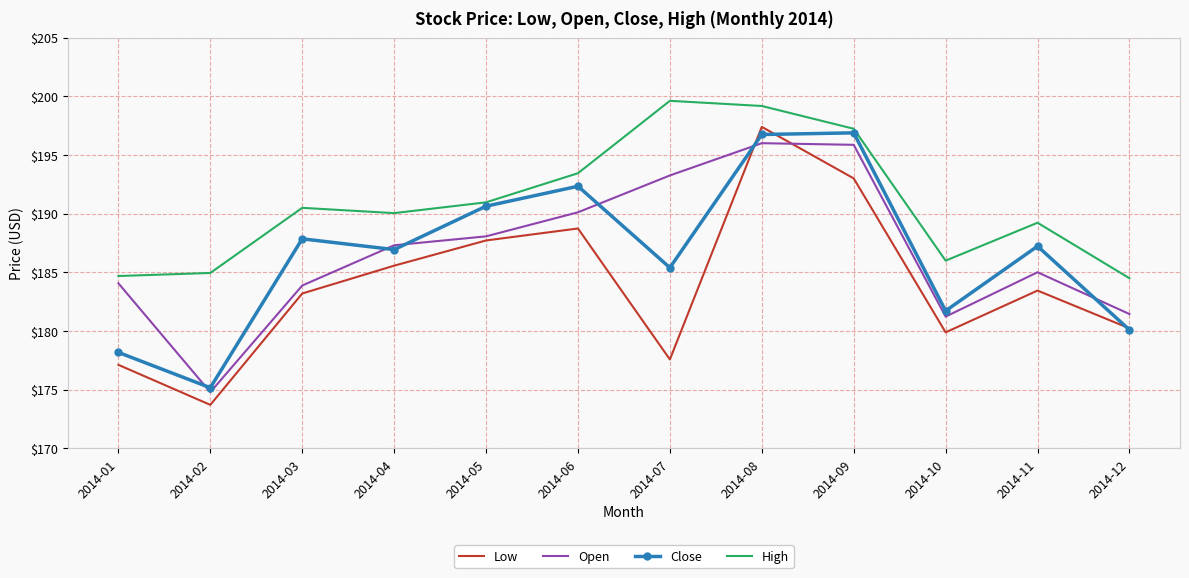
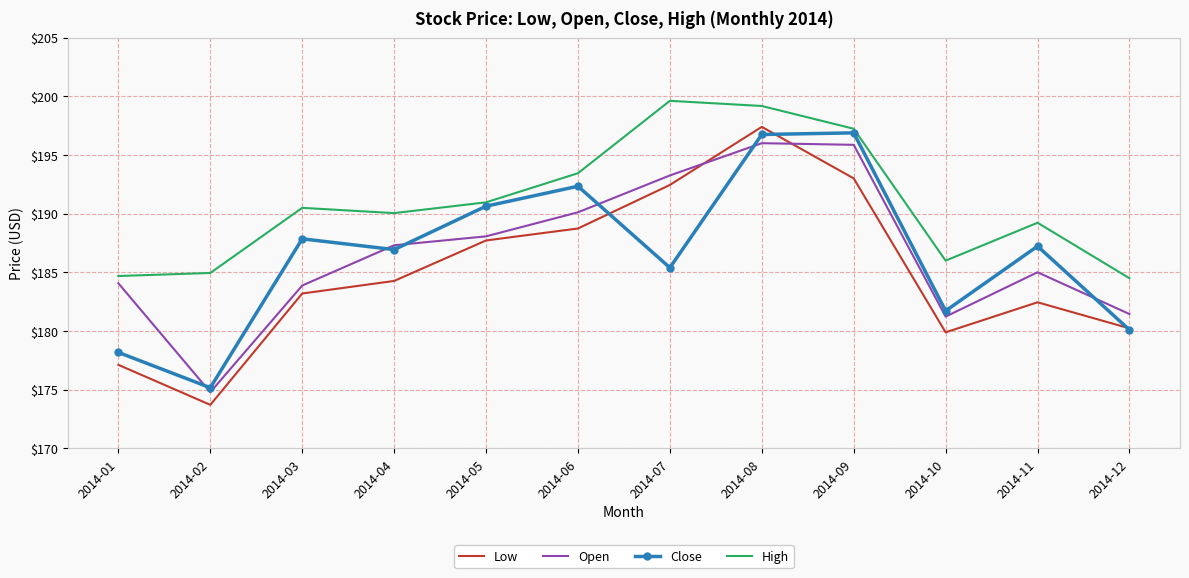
Low, 2014-04: $185.6 -> $184.3
Low, 2014-07: $177.6 -> $192.5
Low, 2014-11: $183.5 -> $182.5
